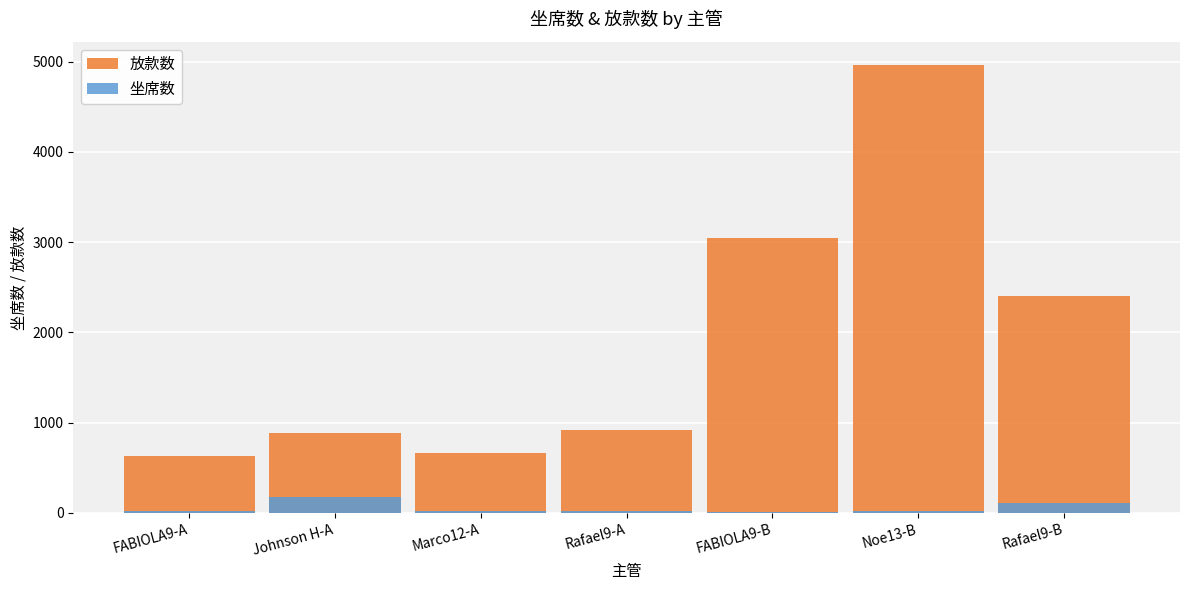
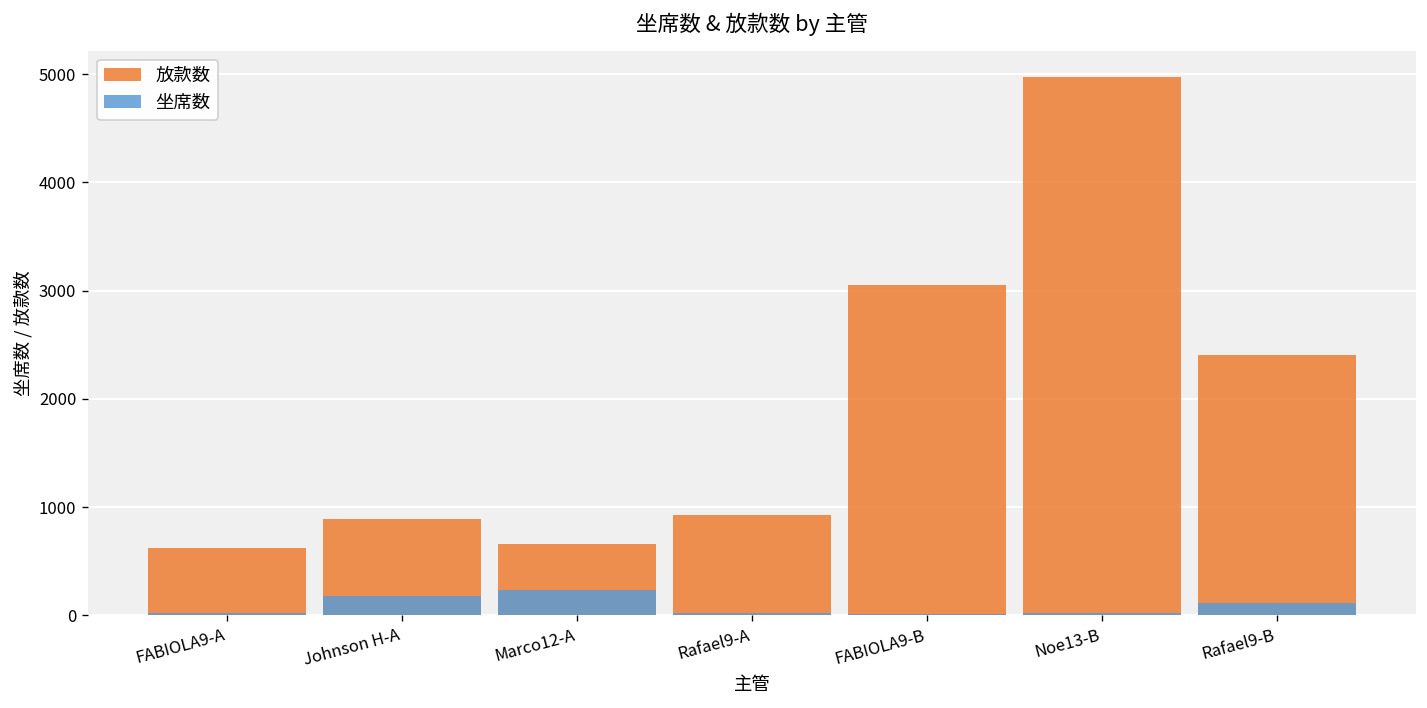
坐席数, Marco12-A: 0 -> 200
